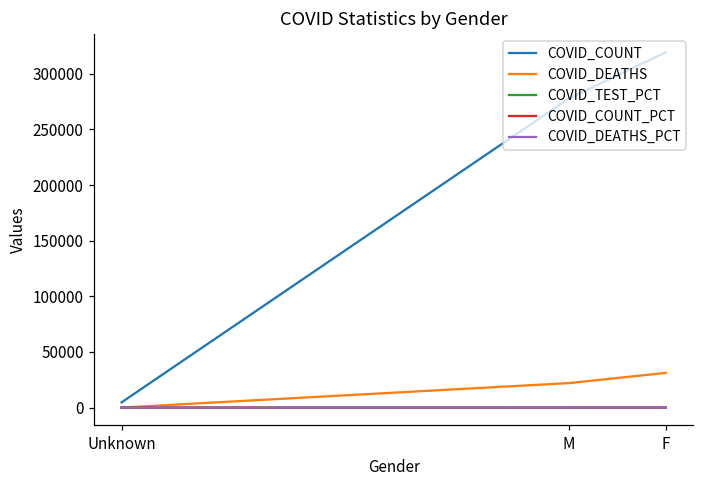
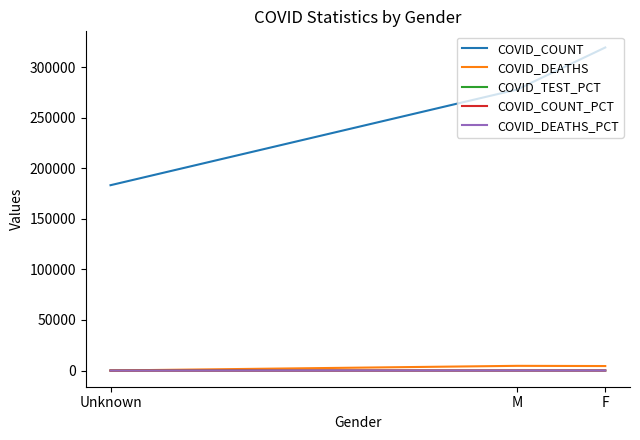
COVID_COUNT, Unknown: 5000 -> 183000
COVID_DEATHS, M: 22000 -> 5000
COVID_DEATHS, F: 31000 -> 4000
